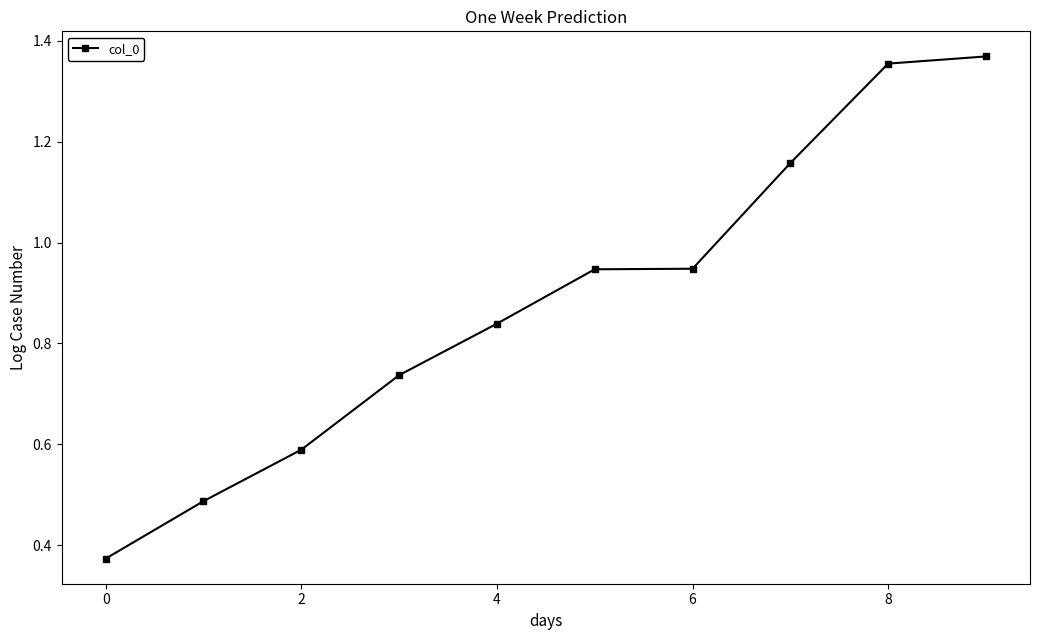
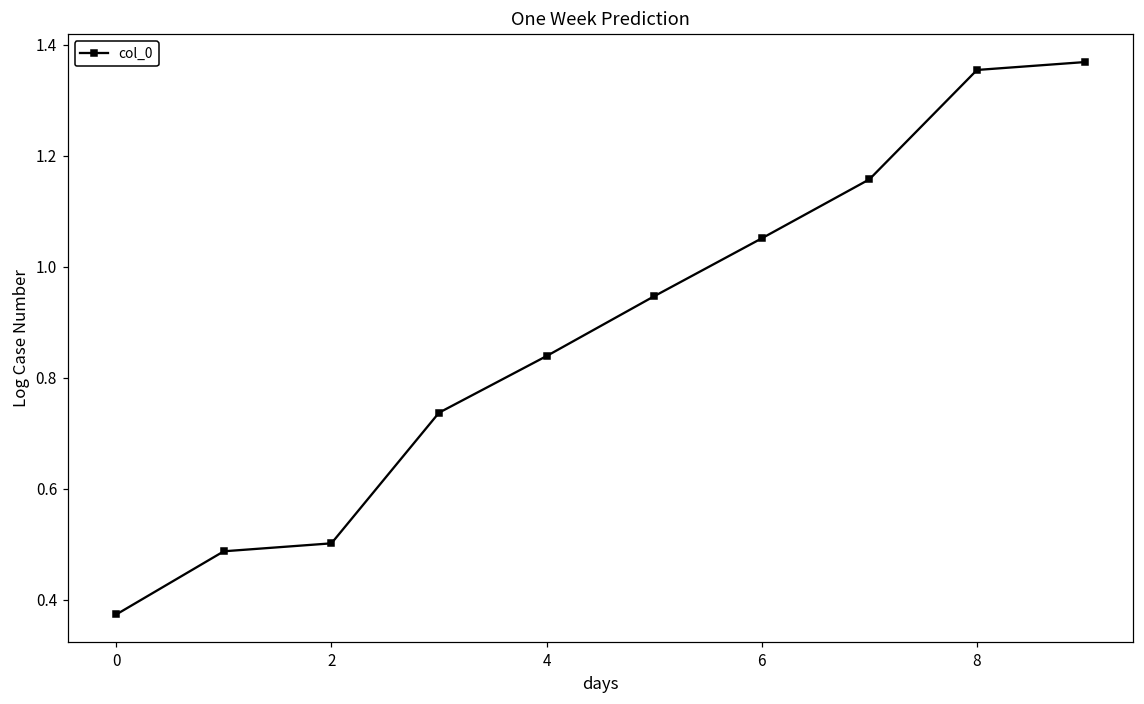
2: 0.59 -> 0.50
6: 0.95 -> 1.05
